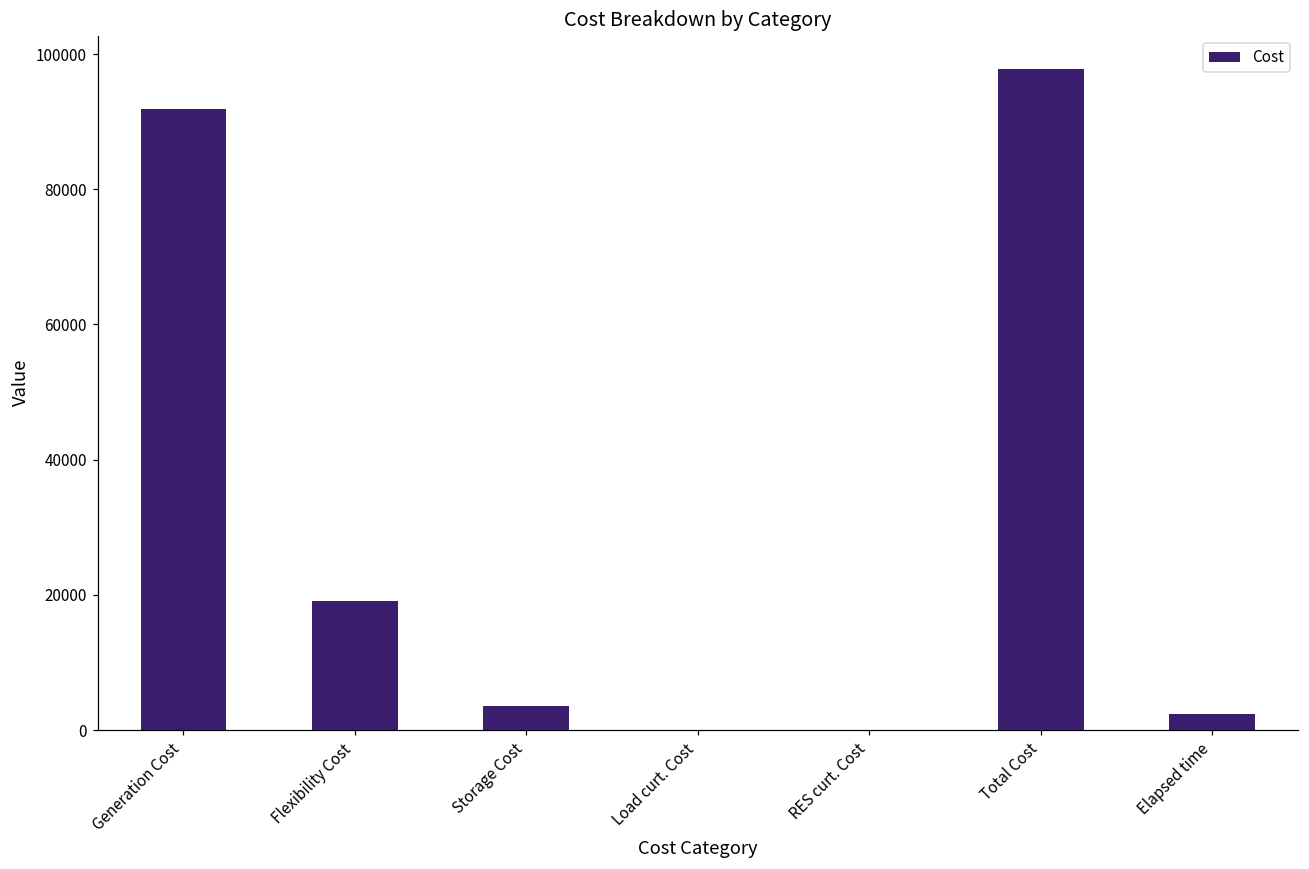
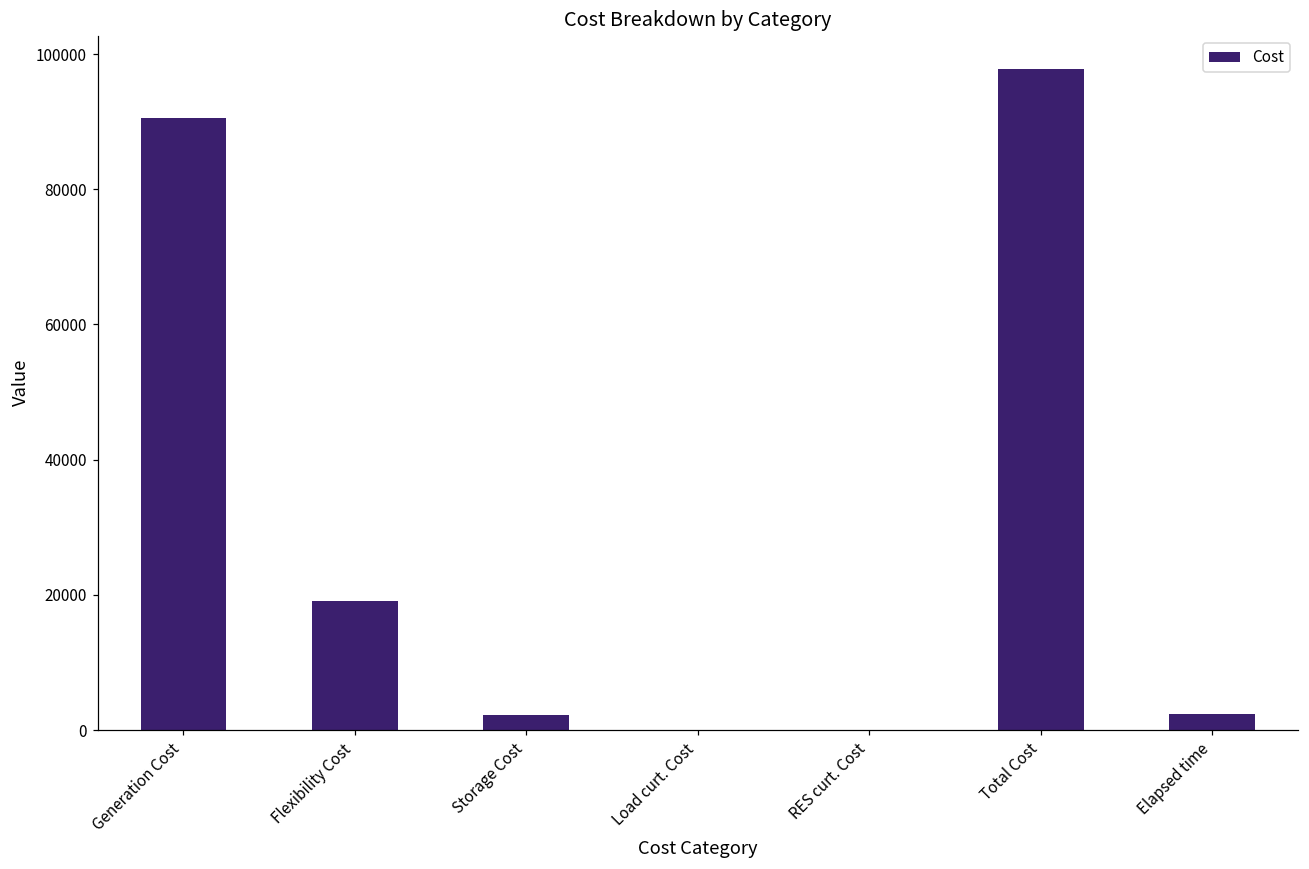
Generation Cost: 92000 -> 91000
Storage Cost: 4000 -> 2000
